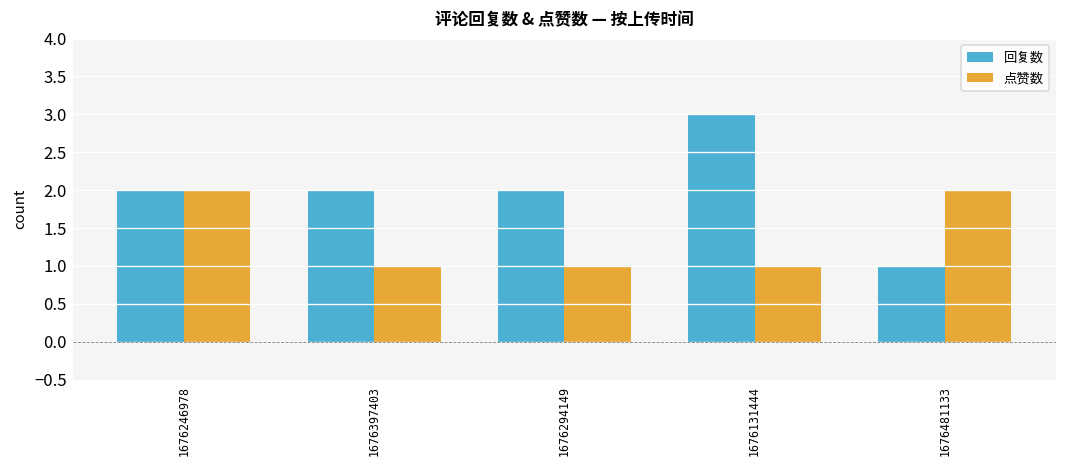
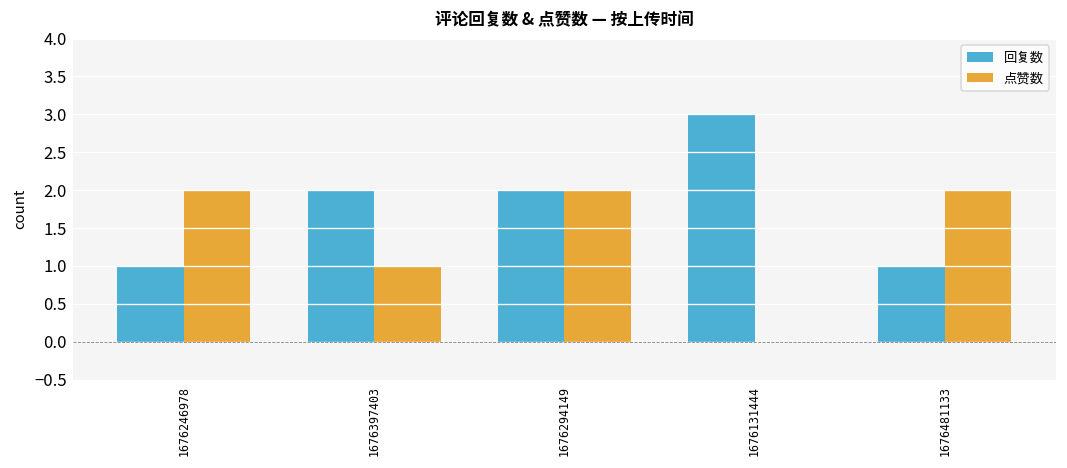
回复数, 1676246978: 2 -> 1
点赞数, 1676294149: 1 -> 2
点赞数, 1676131444: 1 -> 0
